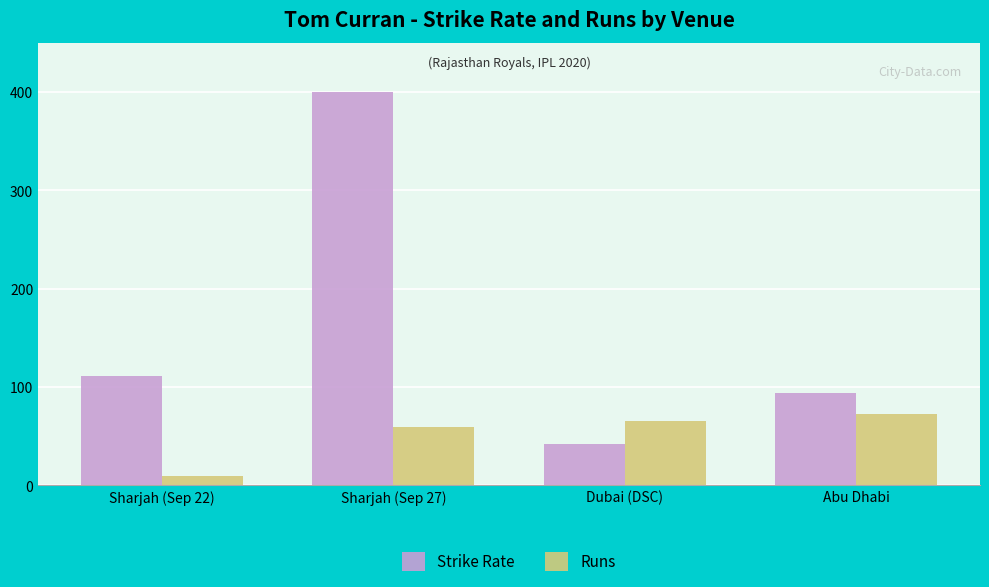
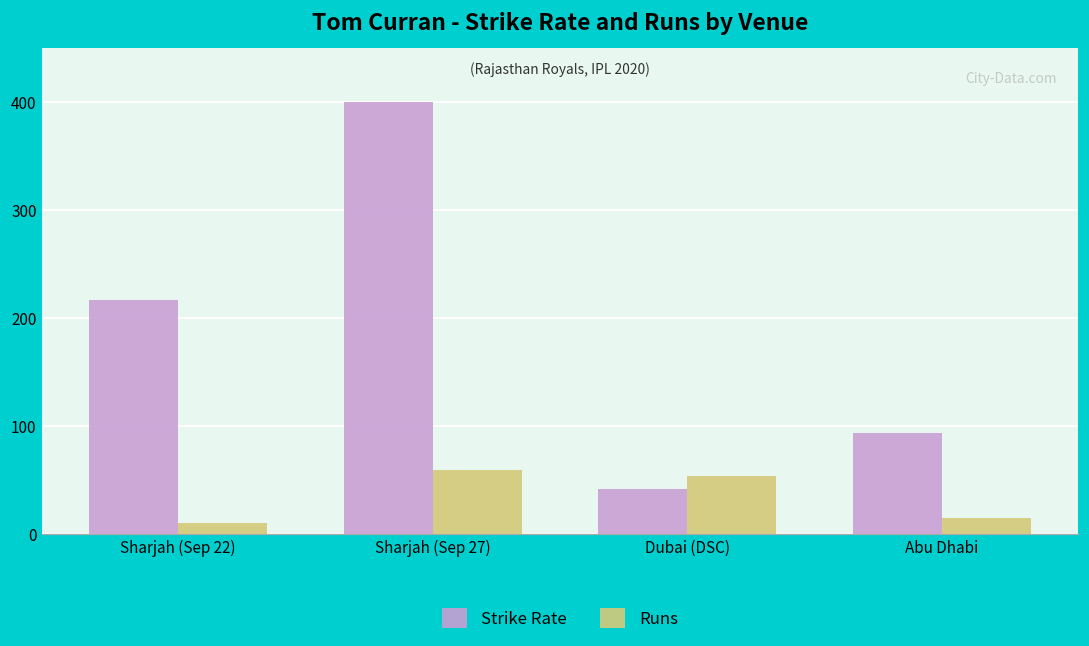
Strike Rate, Sharjah (Sep 22): 110 -> 220
Runs, Dubai (DSC): 70 -> 50
Runs, Abu Dhabi: 70 -> 20
